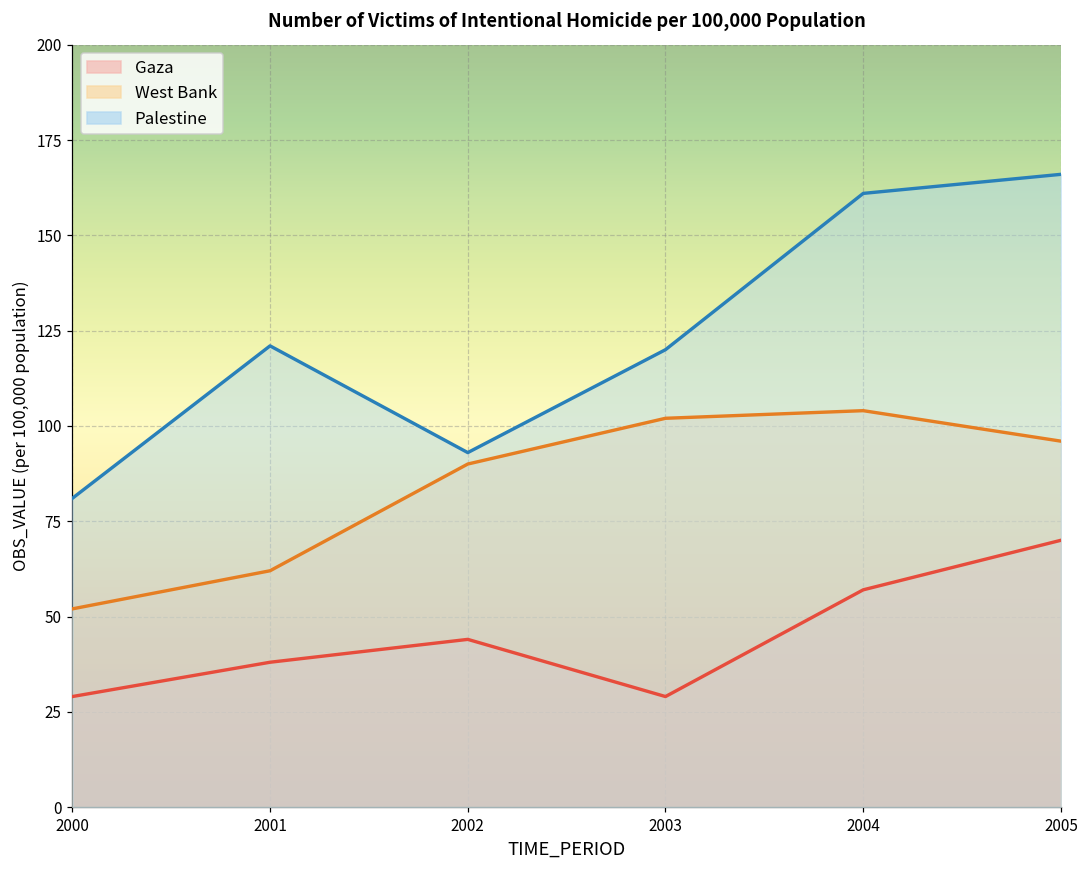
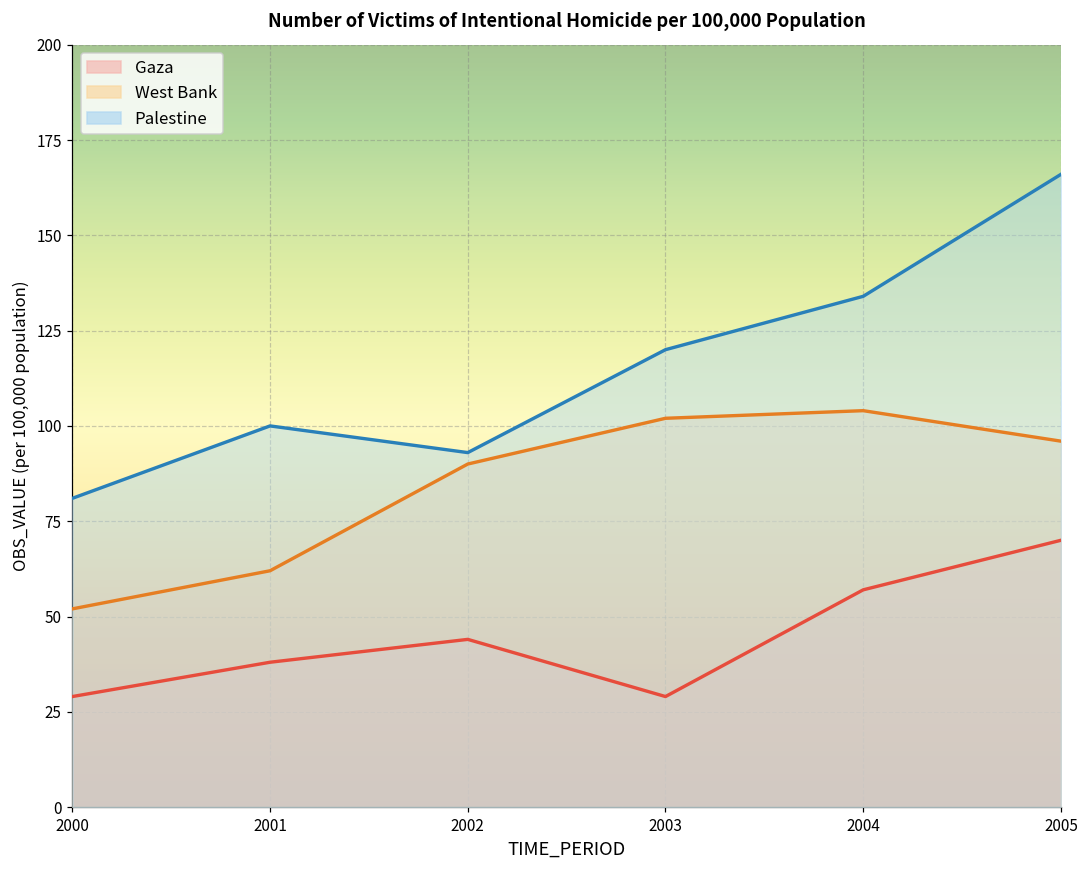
Palestine, 2001: 121 -> 100
Palestine, 2004: 161 -> 134
